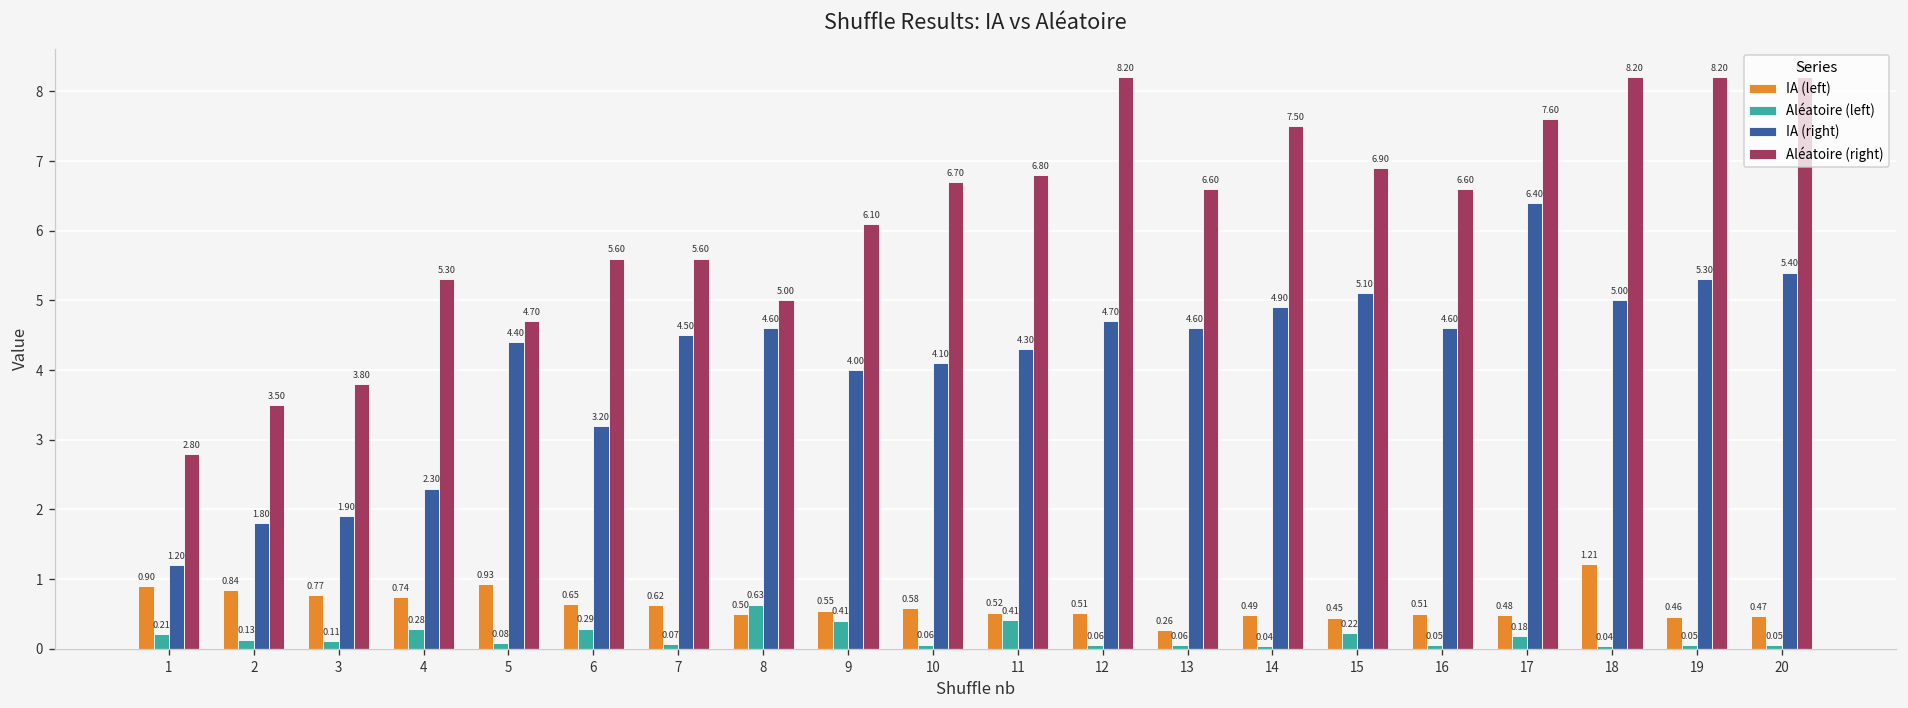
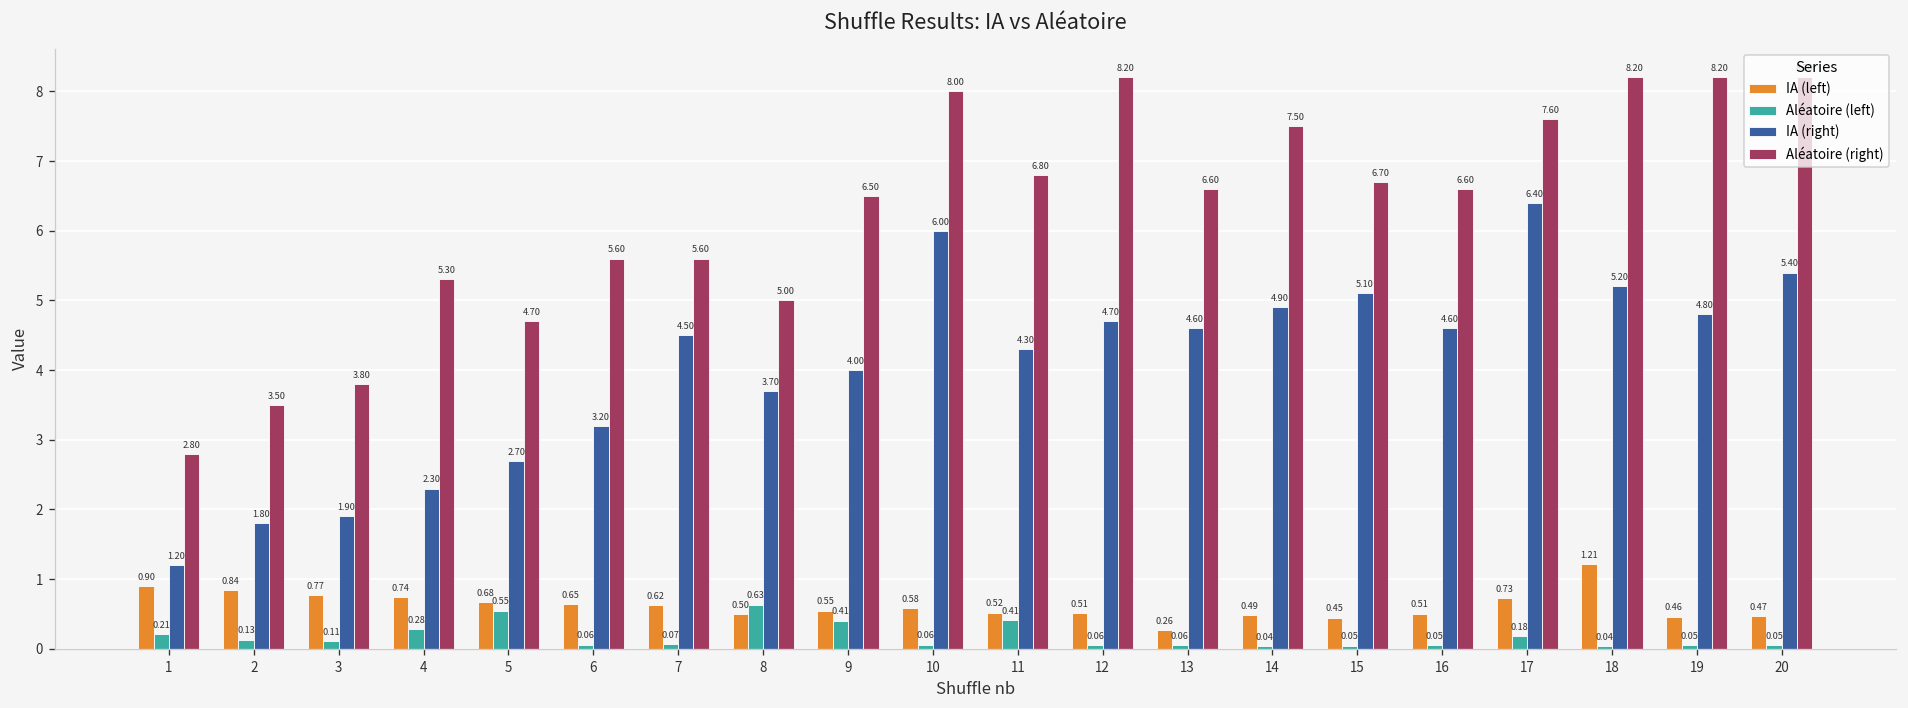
IA (left), 5: 0.93 -> 0.68
Aléatoire (left), 5: 0.08 -> 0.55
IA (right), 5: 4.40 -> 2.70
Aléatoire (left), 6: 0.29 -> 0.06
IA (right), 8: 4.60 -> 3.70
Aléatoire (right), 9: 6.10 -> 6.50
IA (right), 10: 4.10 -> 6.00
Aléatoire (right), 10: 6.70 -> 8.00
Aléatoire (left), 15: 0.22 -> 0.05
Aléatoire (right), 15: 6.90 -> 6.70
IA (left), 17: 0.48 -> 0.73
IA (right), 18: 5.00 -> 5.20
IA (right), 19: 5.30 -> 4.80
